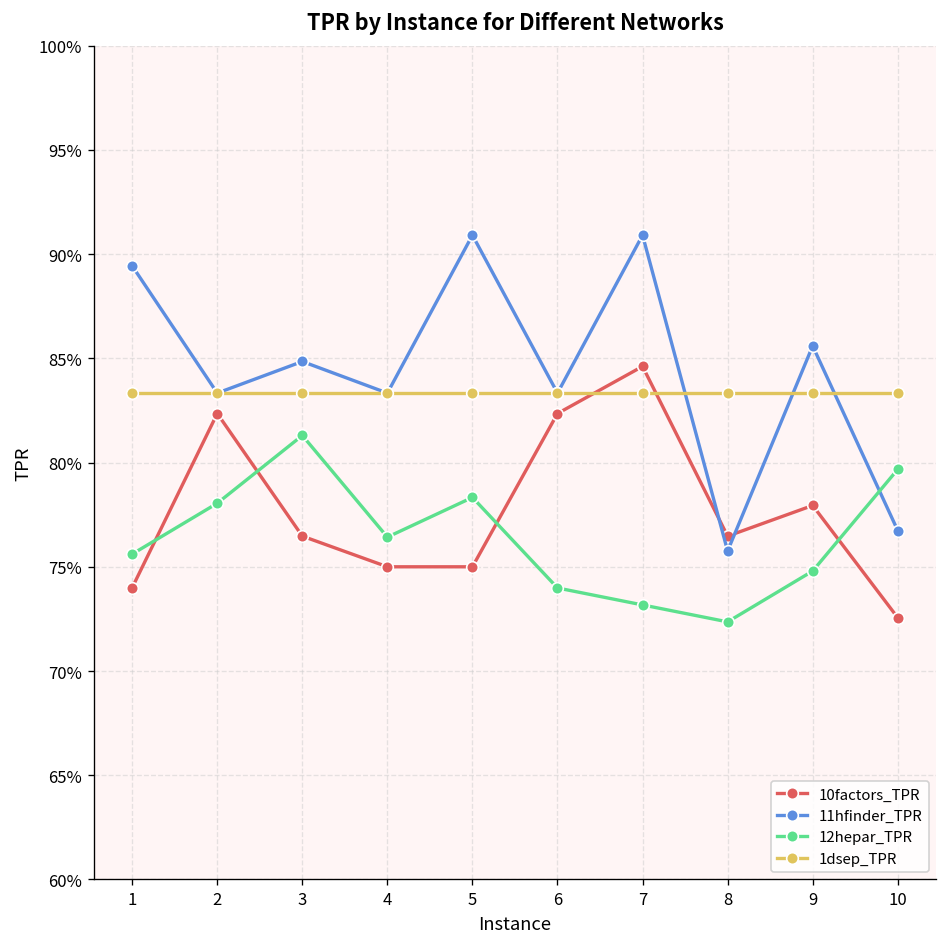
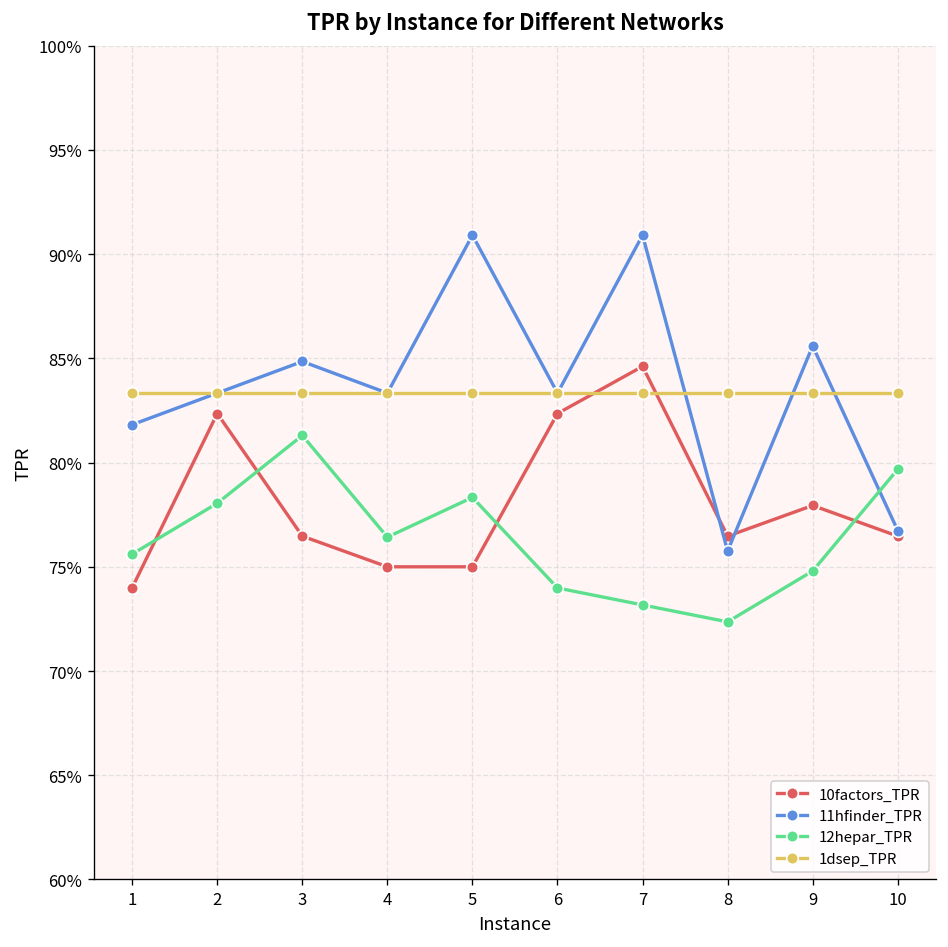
11hfinder_TPR, 1: 89.4% -> 81.8%
10factors_TPR, 10: 72.6% -> 76.5%
